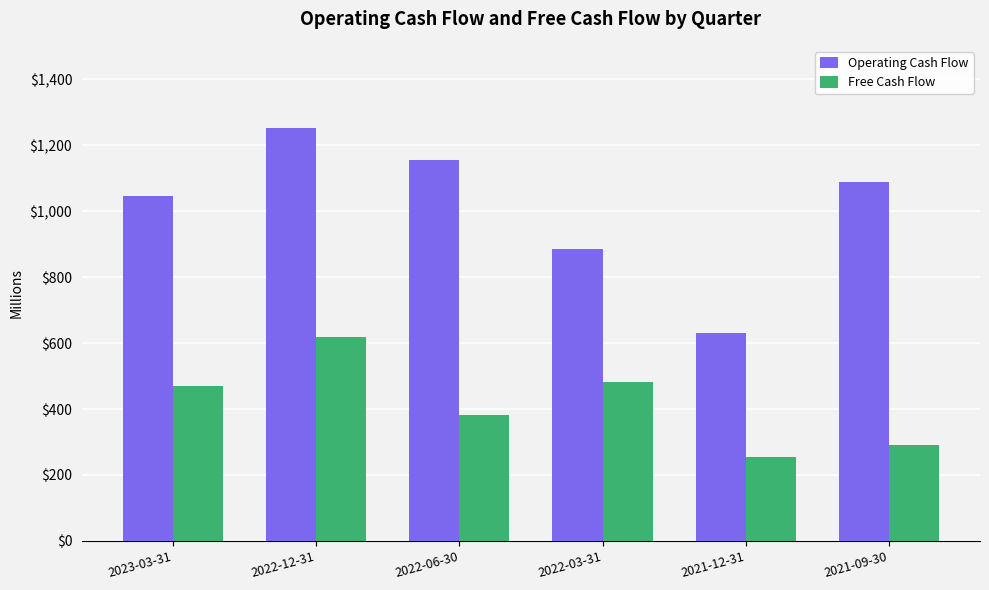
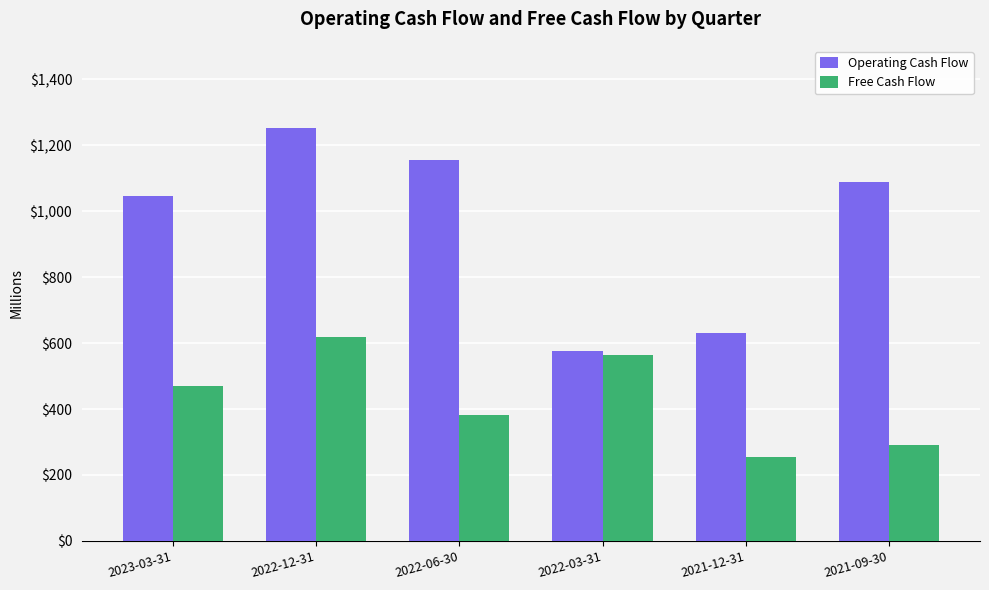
Operating Cash Flow, 2022-03-31: $890 -> $580
Free Cash Flow, 2022-03-31: $480 -> $570
